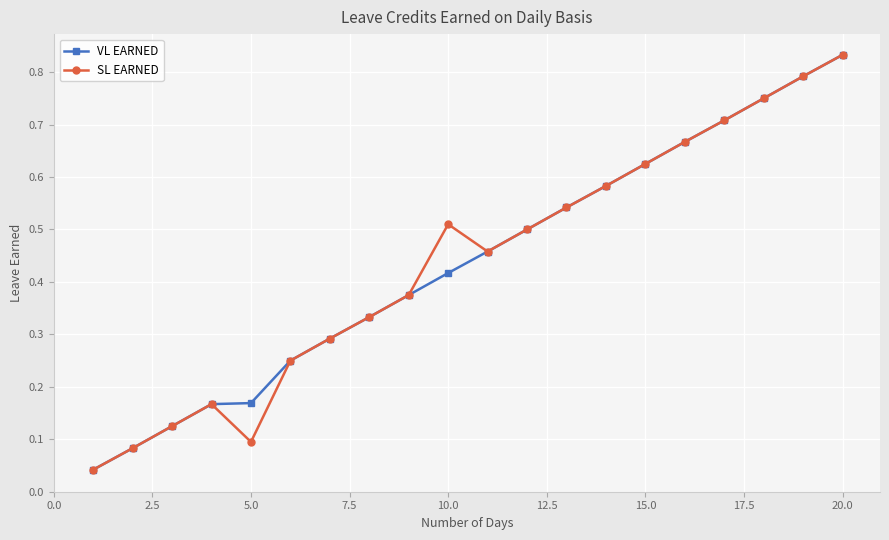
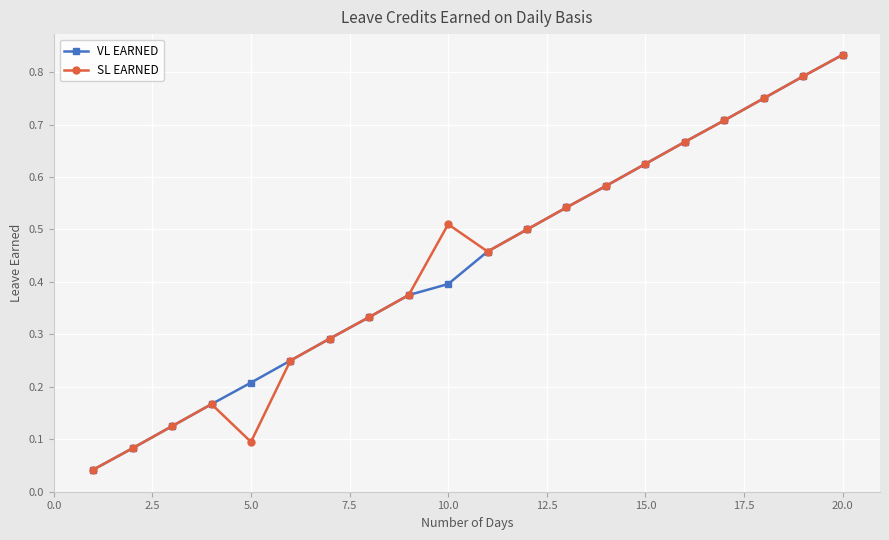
VL EARNED, 5.0: 0.17 -> 0.21
VL EARNED, 10.0: 0.42 -> 0.40
